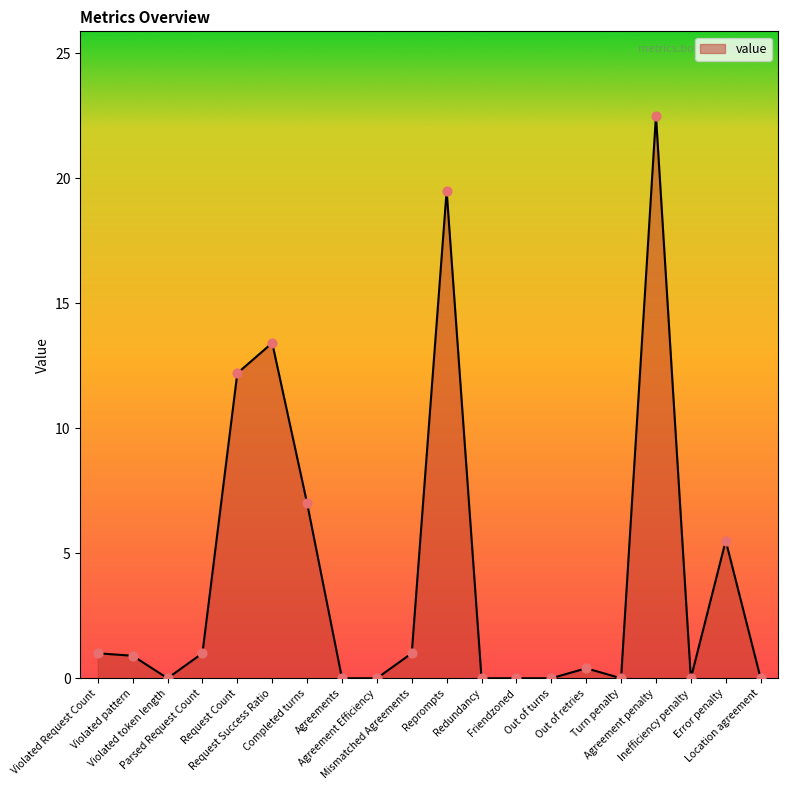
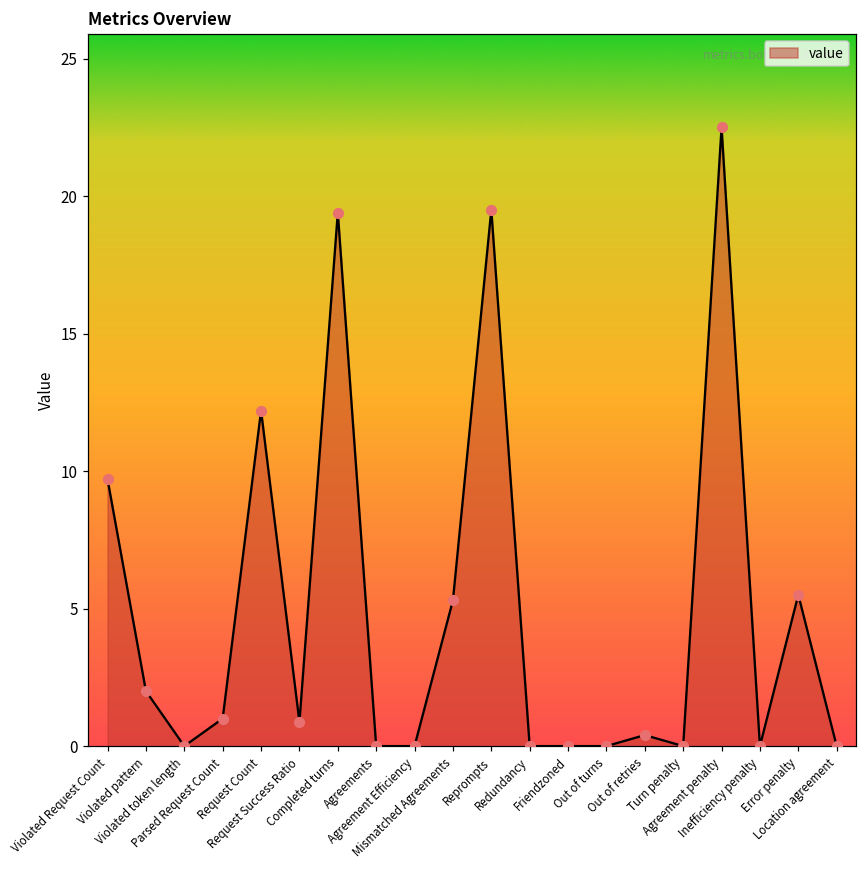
Violated Request Count: 1.0 -> 9.7
Violated pattern: 0.9 -> 2.0
Request Success Ratio: 13.4 -> 0.9
Completed turns: 7.0 -> 19.4
Mismatched Agreements: 1.0 -> 5.3
